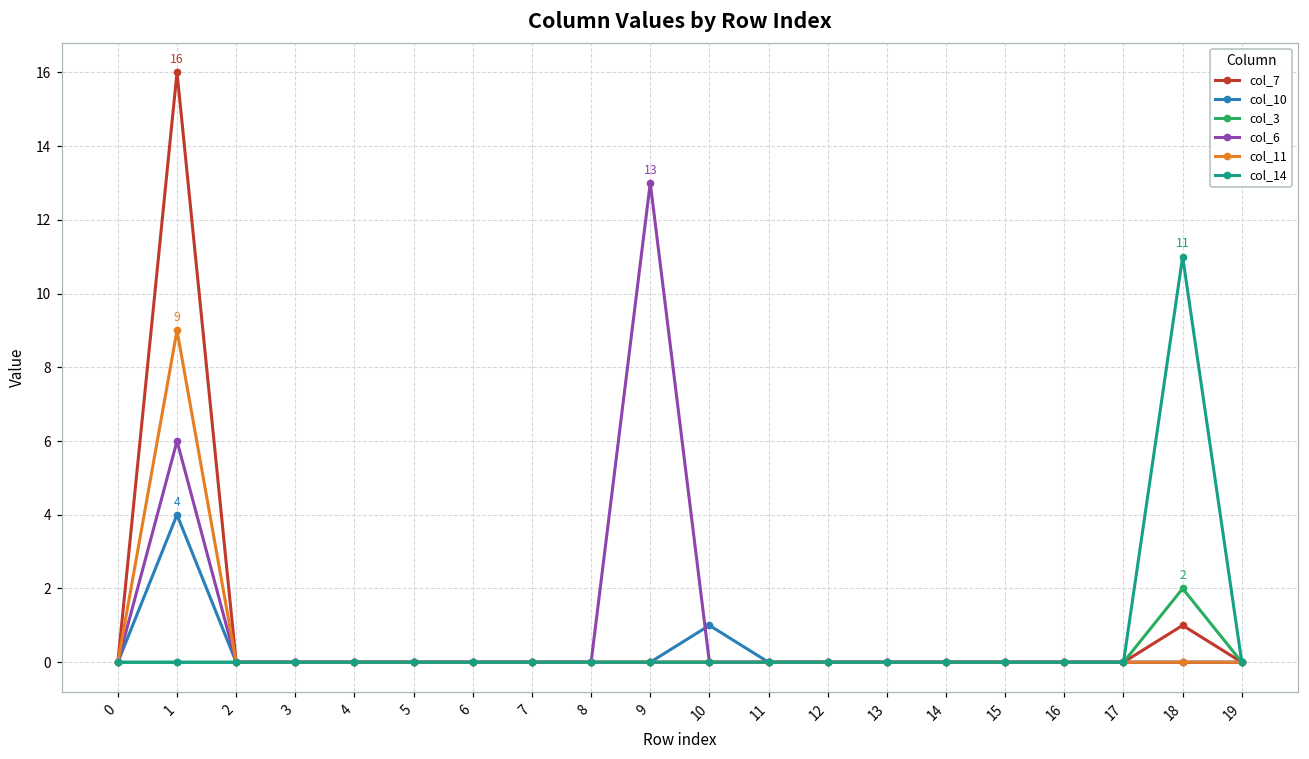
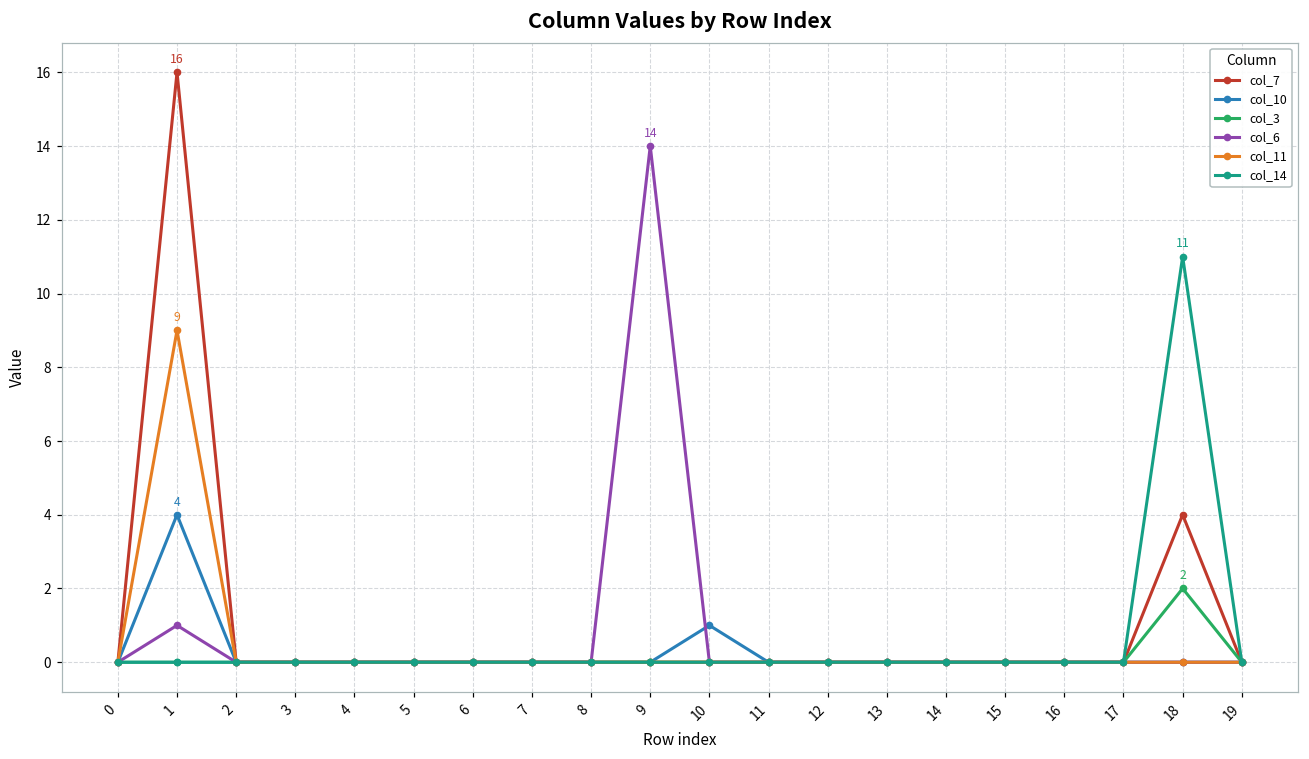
col_6, 1: 6 -> 1
col_6, 9: 13 -> 14
col_7, 18: 1 -> 4
